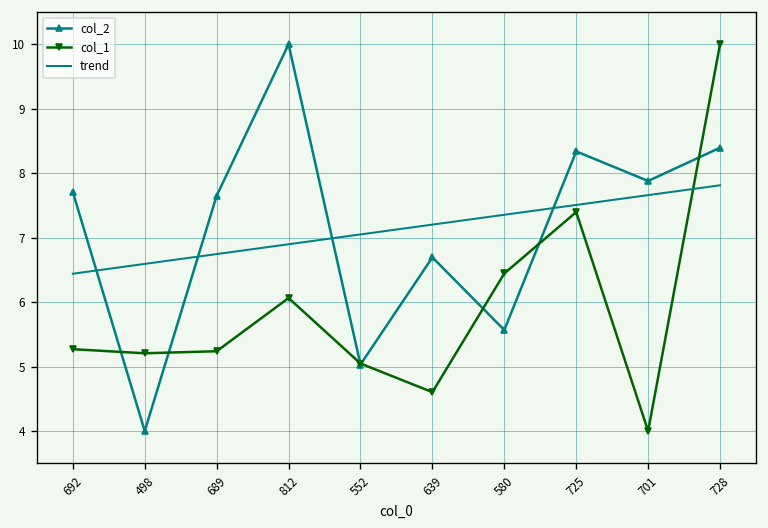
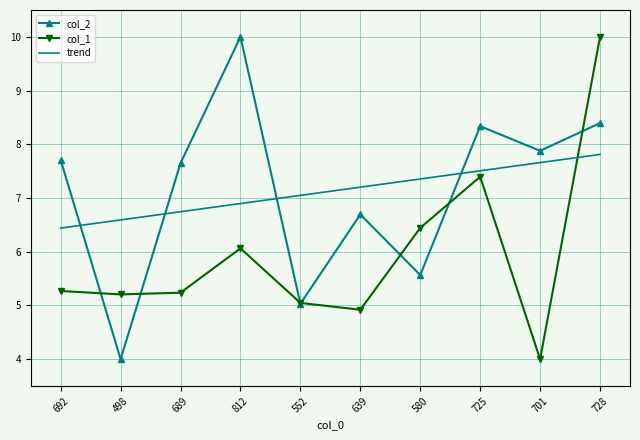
col_1, 639: 4.6 -> 4.9
